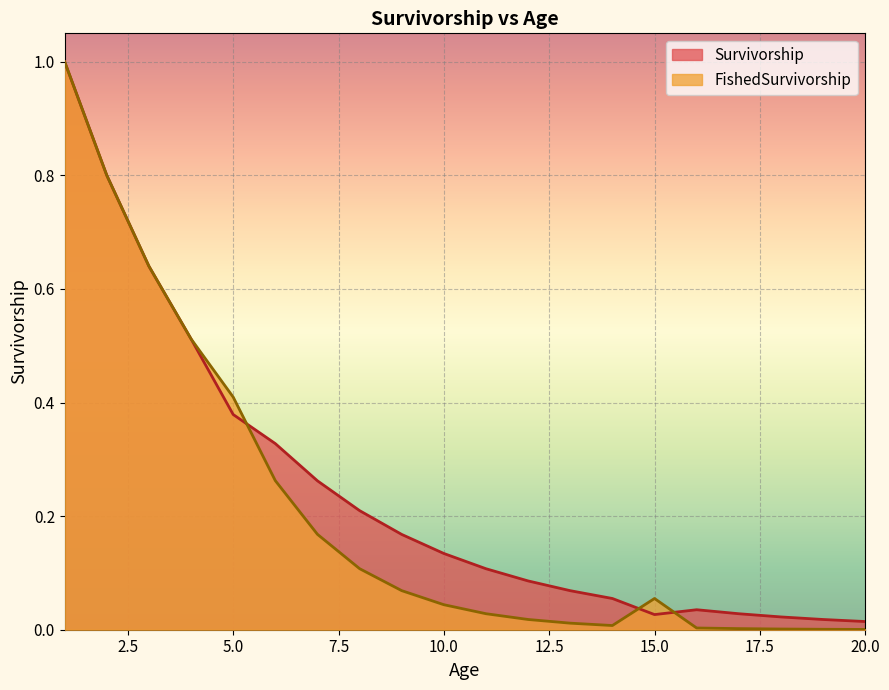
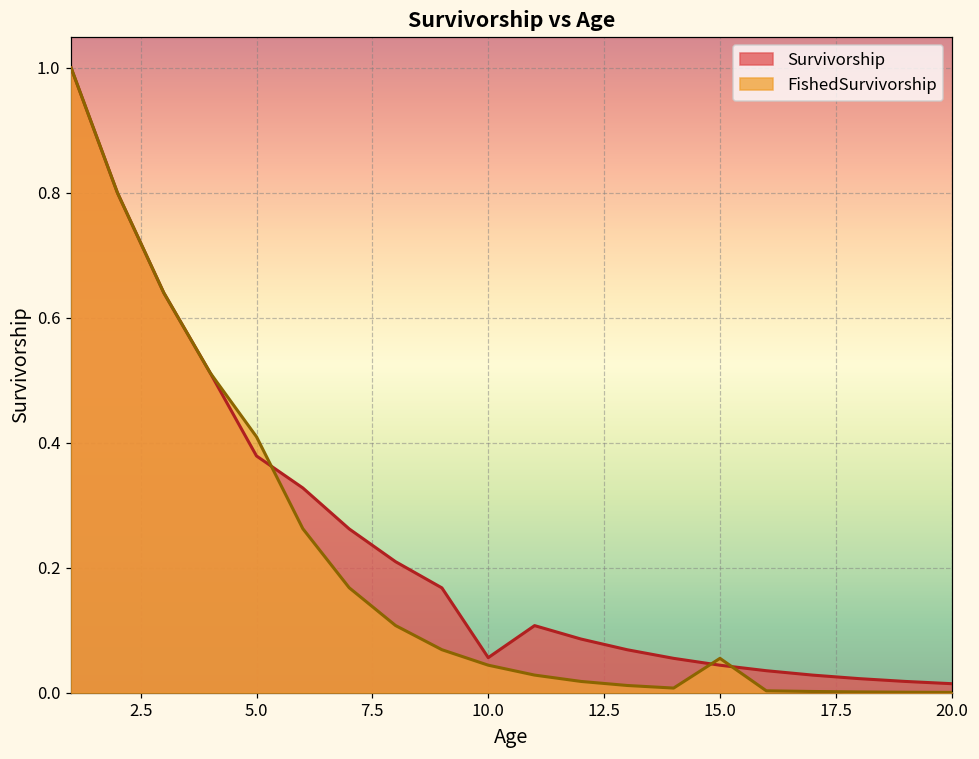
Survivorship, 10.0: 0.13 -> 0.06
Survivorship, 15.0: 0.03 -> 0.04
